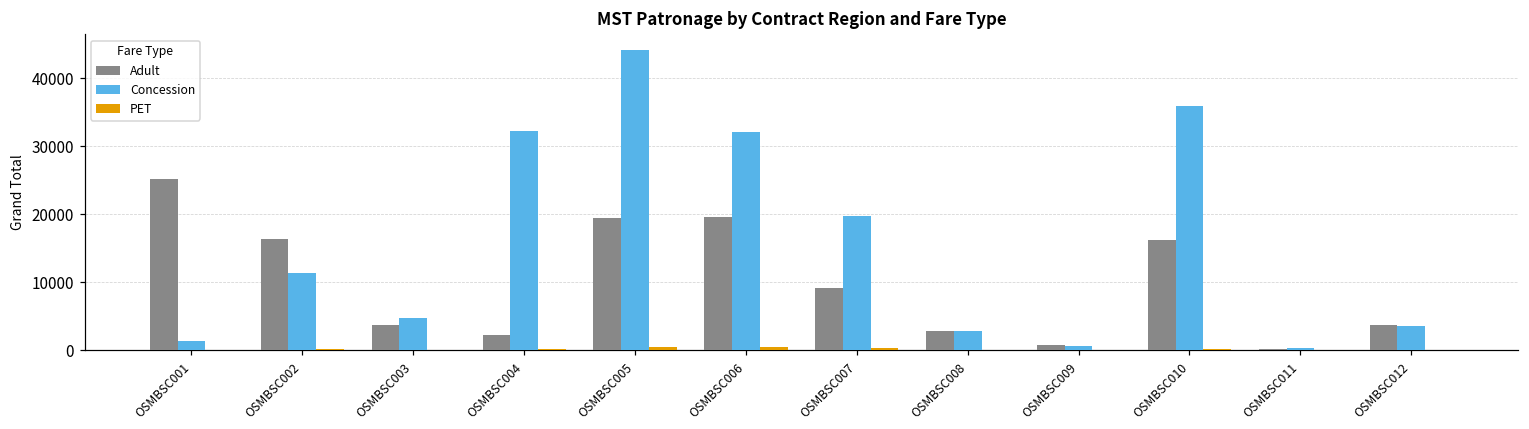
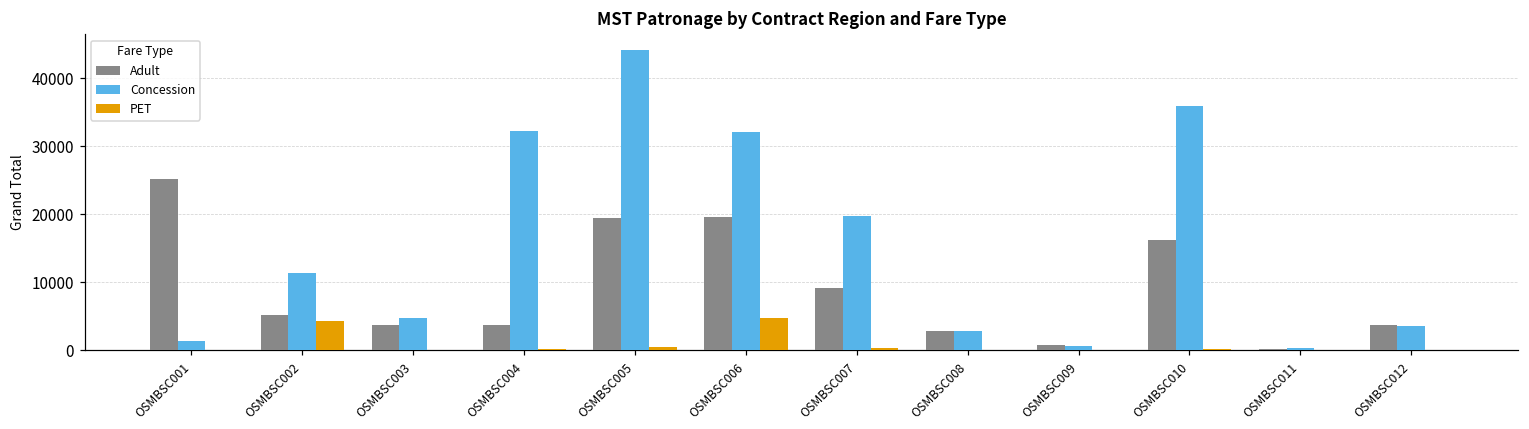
Adult, OSMBSC002: 16000 -> 5000
PET, OSMBSC002: 0 -> 4000
Adult, OSMBSC004: 2000 -> 4000
PET, OSMBSC006: 1000 -> 5000
